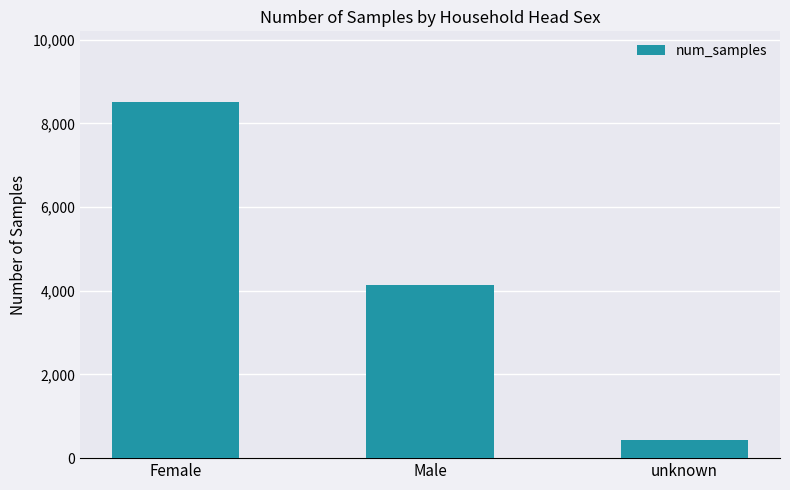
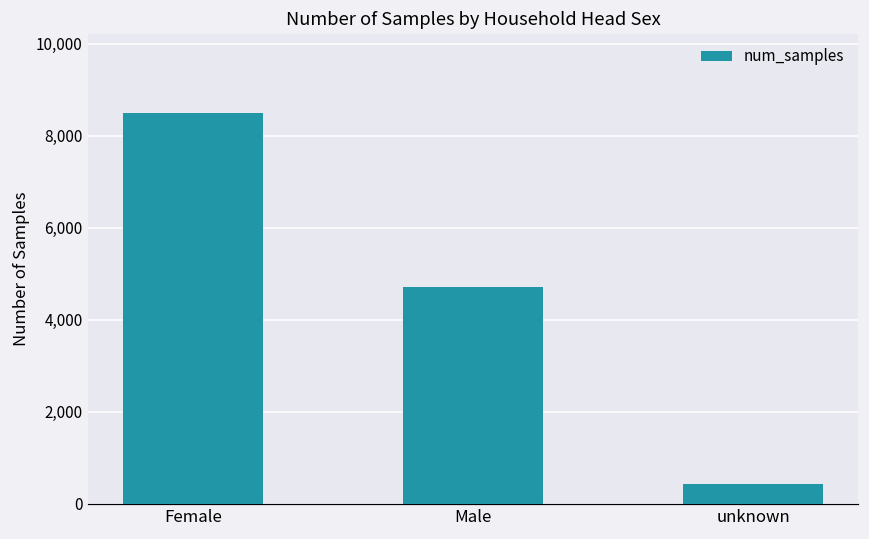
Male: 4,100 -> 4,700
